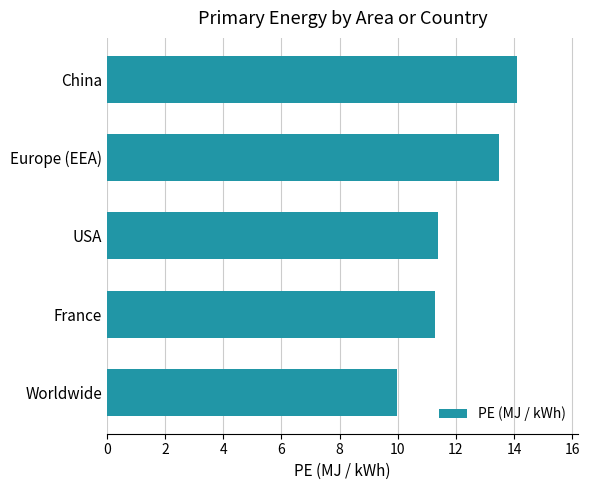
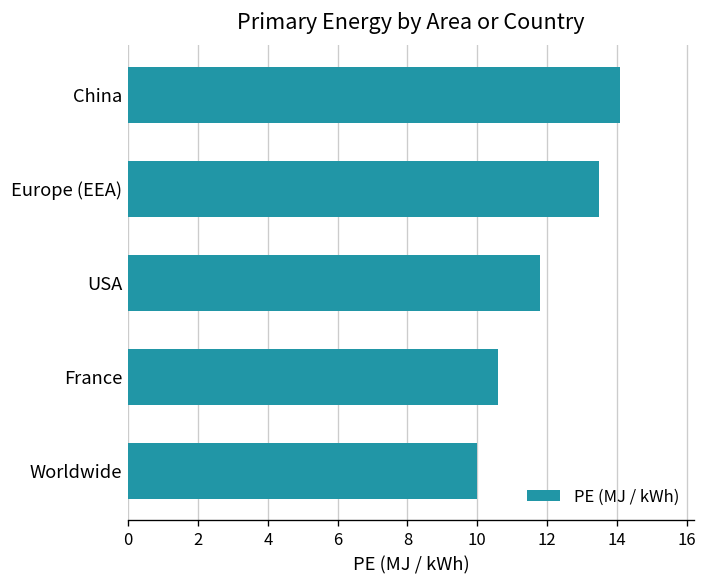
USA: 11.4 -> 11.8
France: 11.3 -> 10.6
